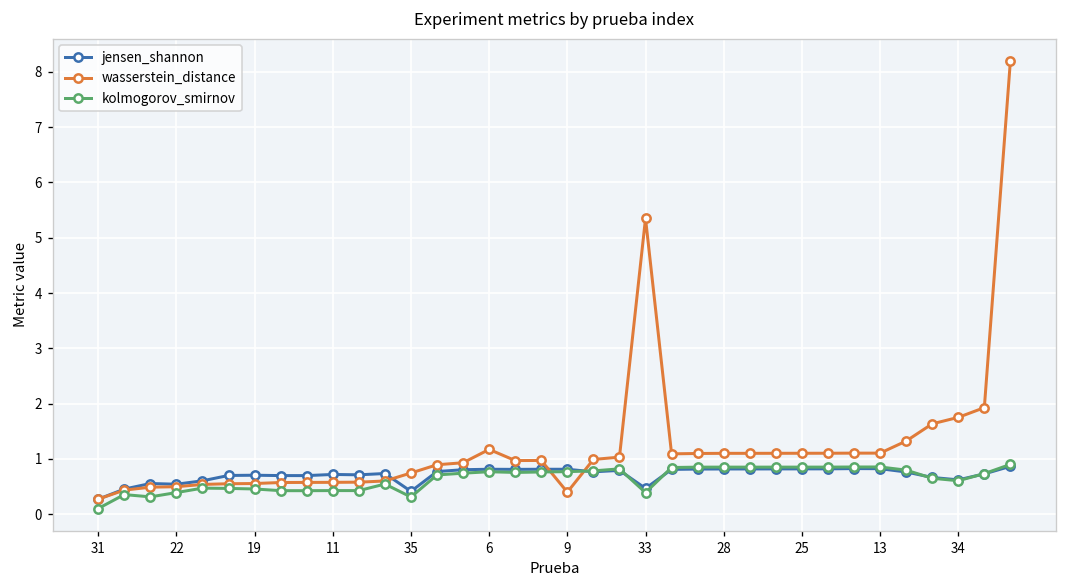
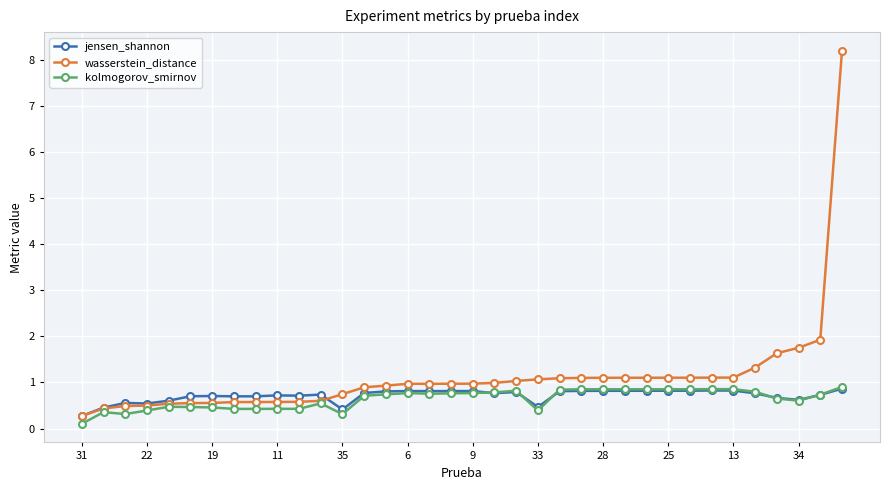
wasserstein_distance, 6: 1.2 -> 1.0
wasserstein_distance, 9: 0.4 -> 1.0
wasserstein_distance, 33: 5.4 -> 1.1
